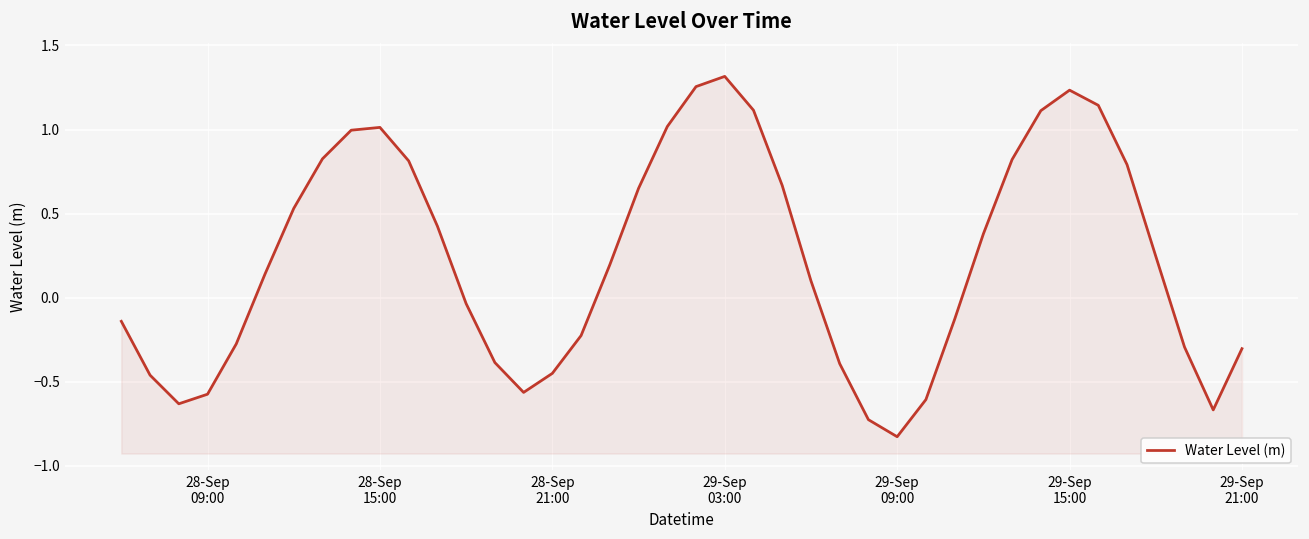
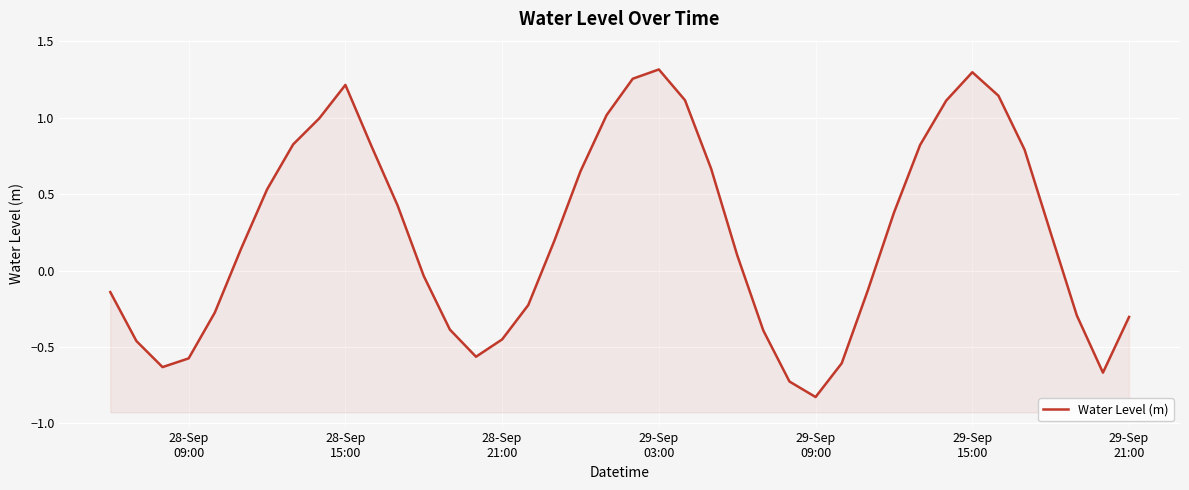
28-Sep 15:00: 1.01 -> 1.21
29-Sep 15:00: 1.23 -> 1.30
